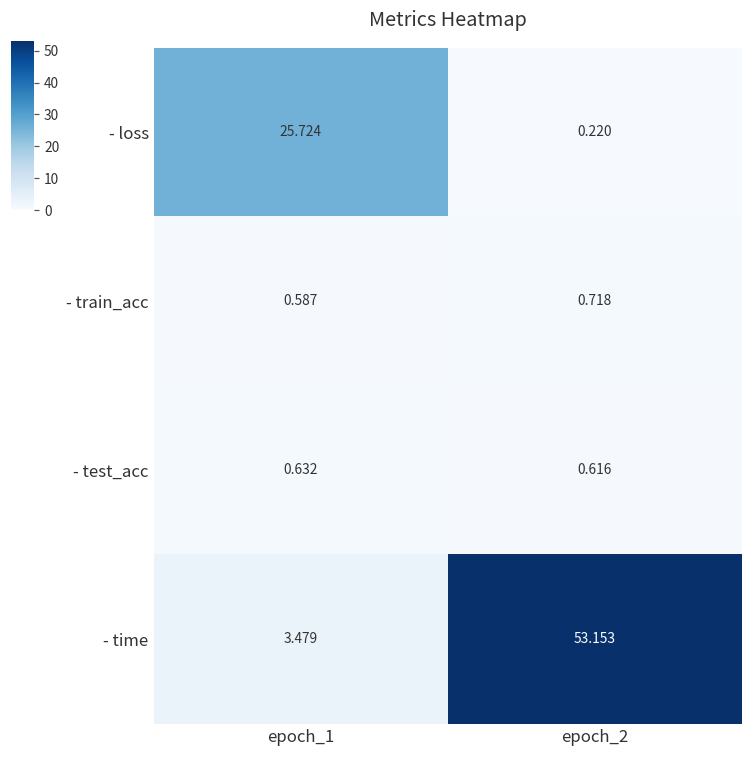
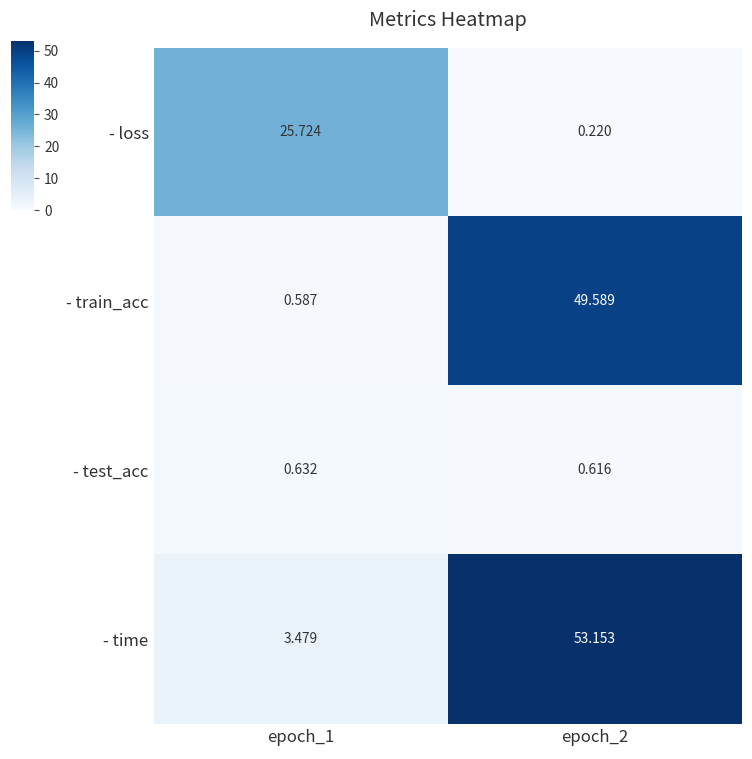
- train_acc, epoch_2: 0.718 -> 49.589
